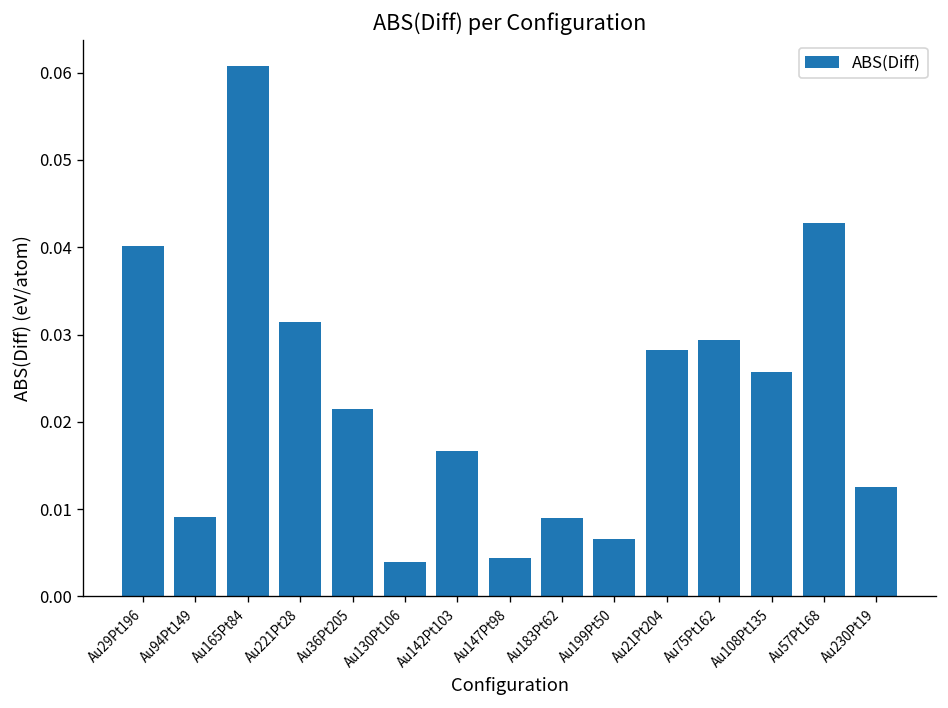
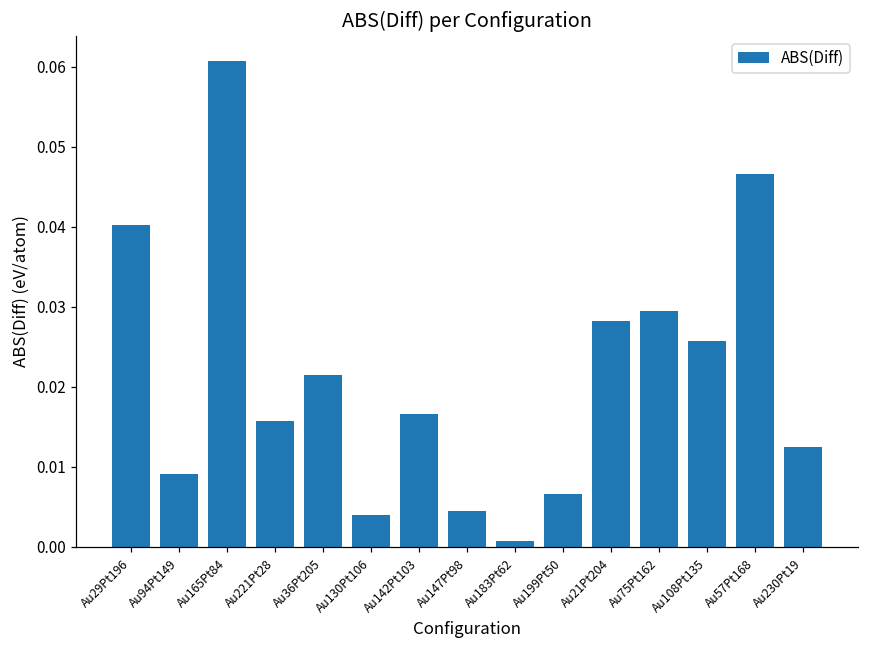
Au221Pt28: 0.031 -> 0.016
Au183Pt62: 0.009 -> 0.001
Au57Pt168: 0.043 -> 0.047
